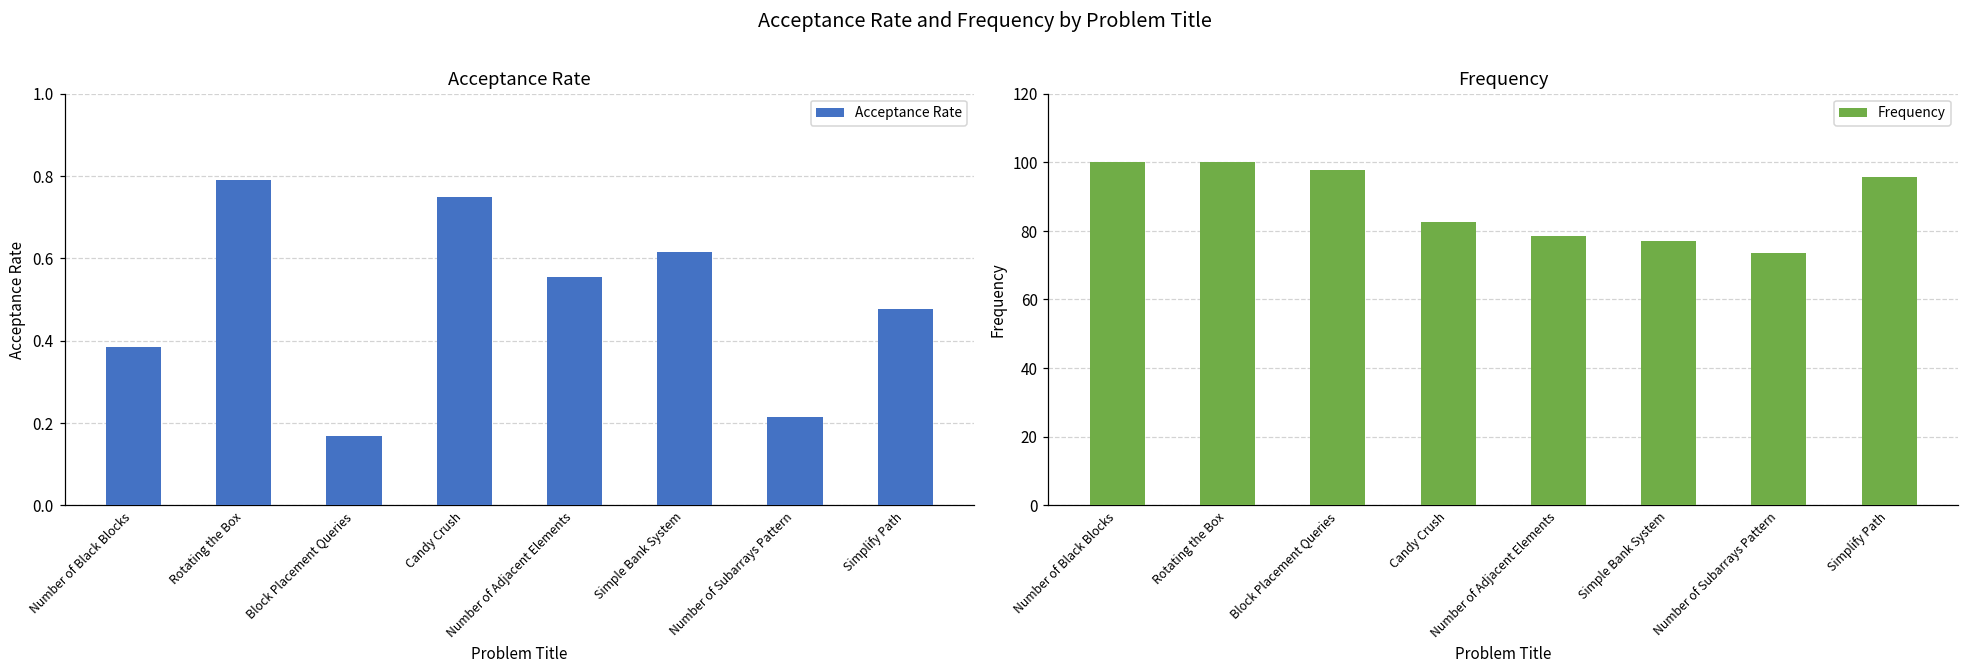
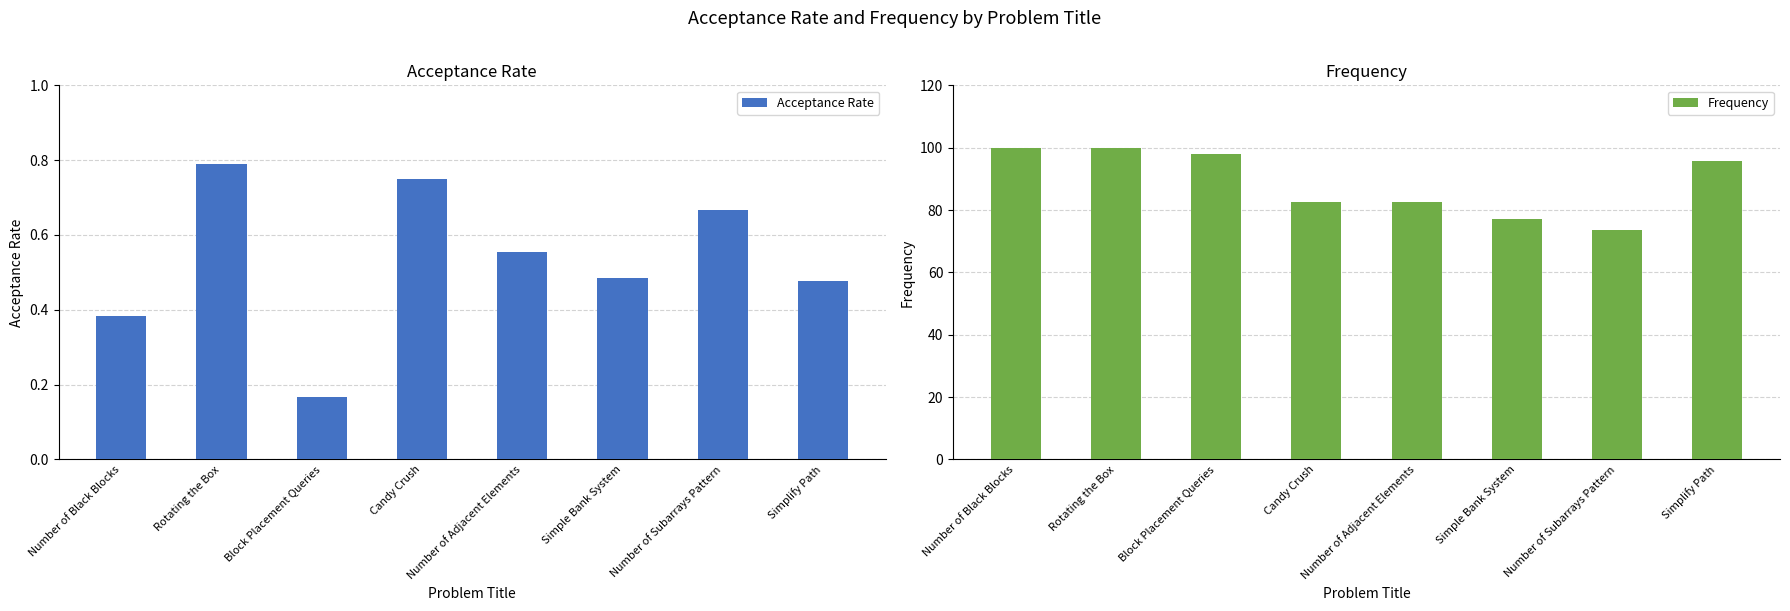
Acceptance Rate, Simple Bank System: 0.61 -> 0.48
Acceptance Rate, Number of Subarrays Pattern: 0.21 -> 0.67
Frequency, Number of Adjacent Elements: 79 -> 83
